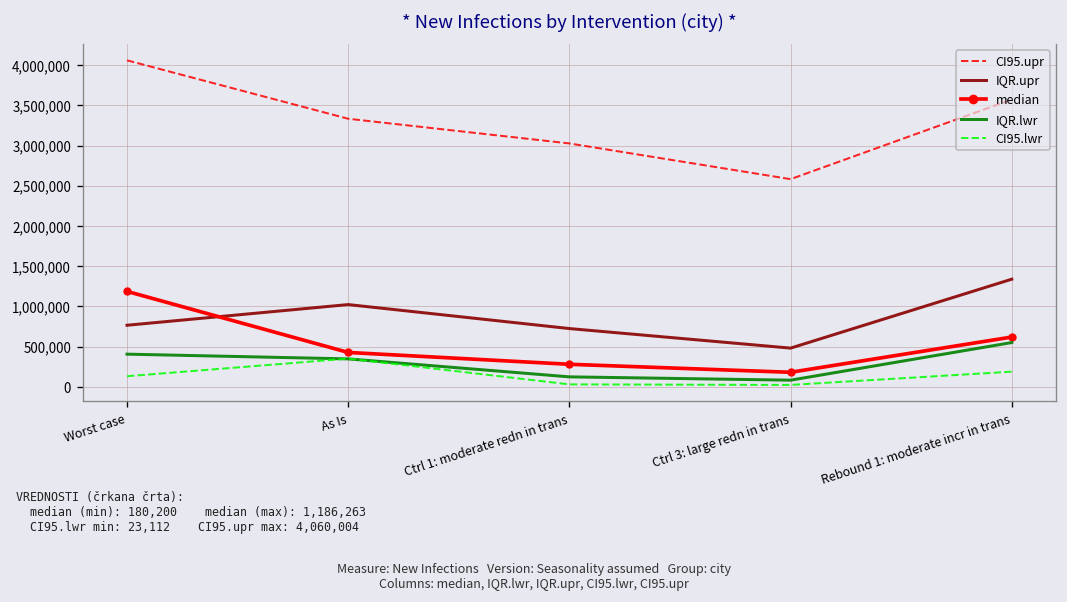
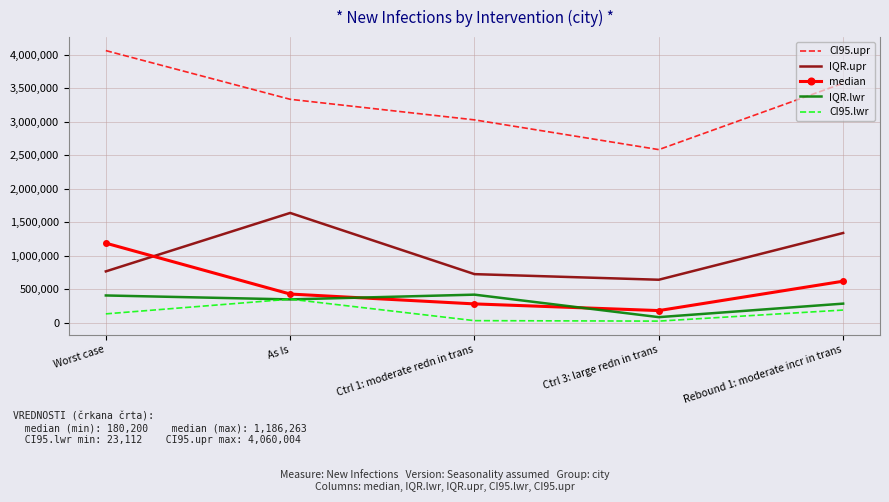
IQR.upr, As Is: 1,000,000 -> 1,600,000
IQR.lwr, Ctrl 1: moderate redn in trans: 100,000 -> 400,000
IQR.upr, Ctrl 3: large redn in trans: 500,000 -> 600,000
IQR.lwr, Rebound 1: moderate incr in trans: 600,000 -> 300,000
